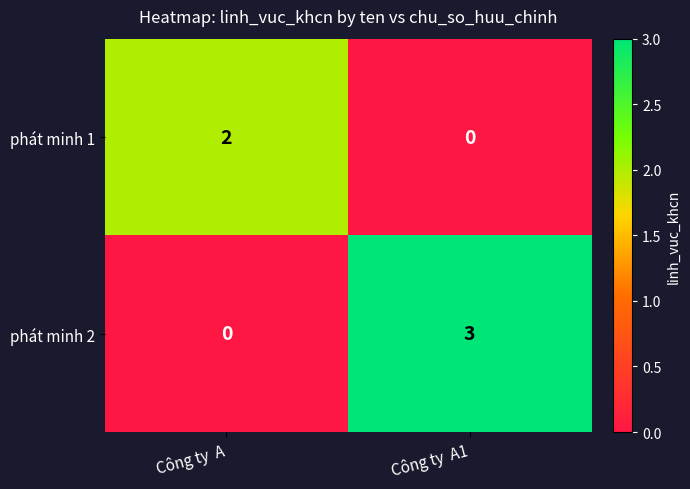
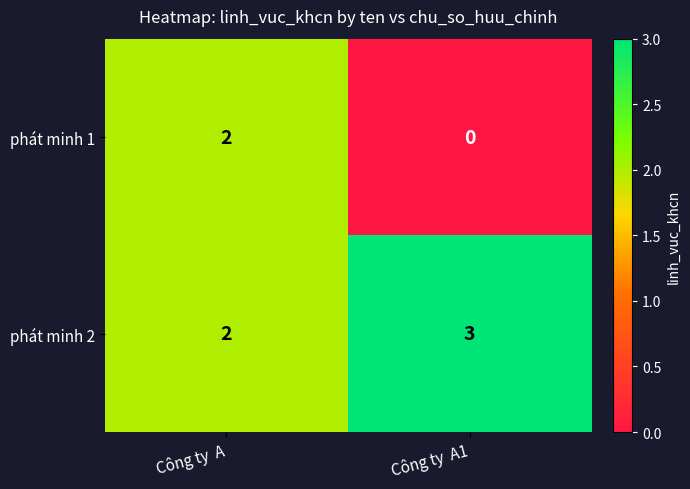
phát minh 2, Công ty A: 0 -> 2
